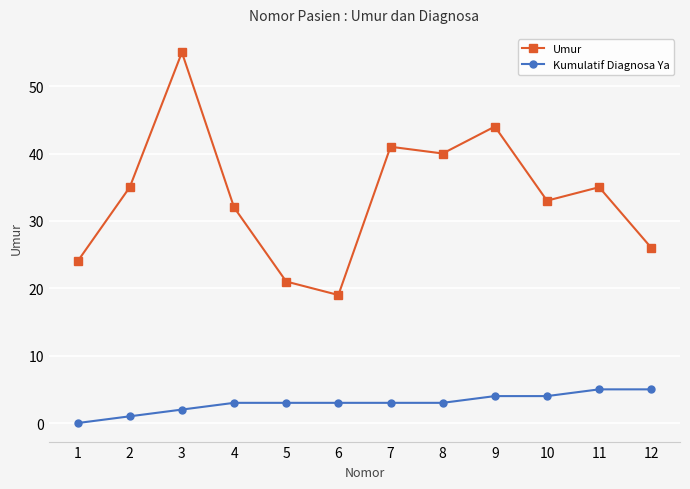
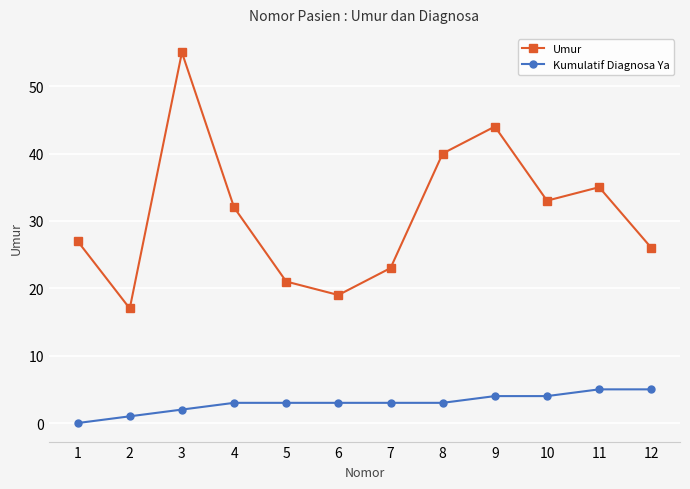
Umur, 1: 24 -> 27
Umur, 2: 35 -> 17
Umur, 7: 41 -> 23
